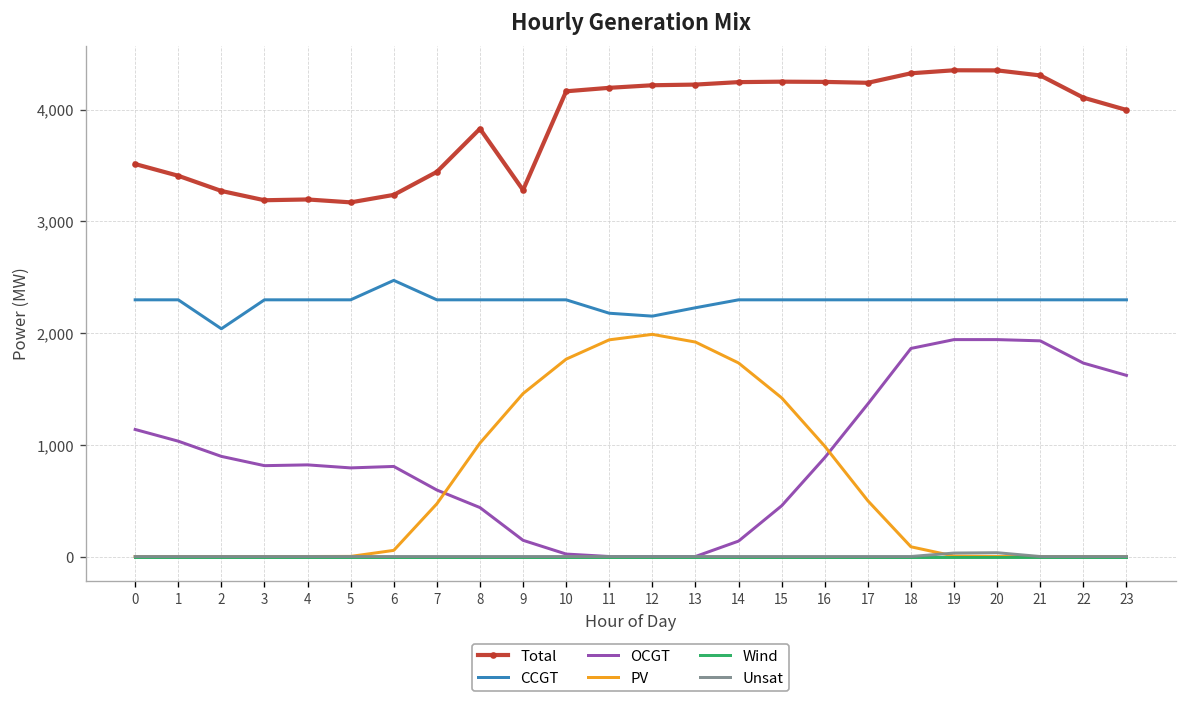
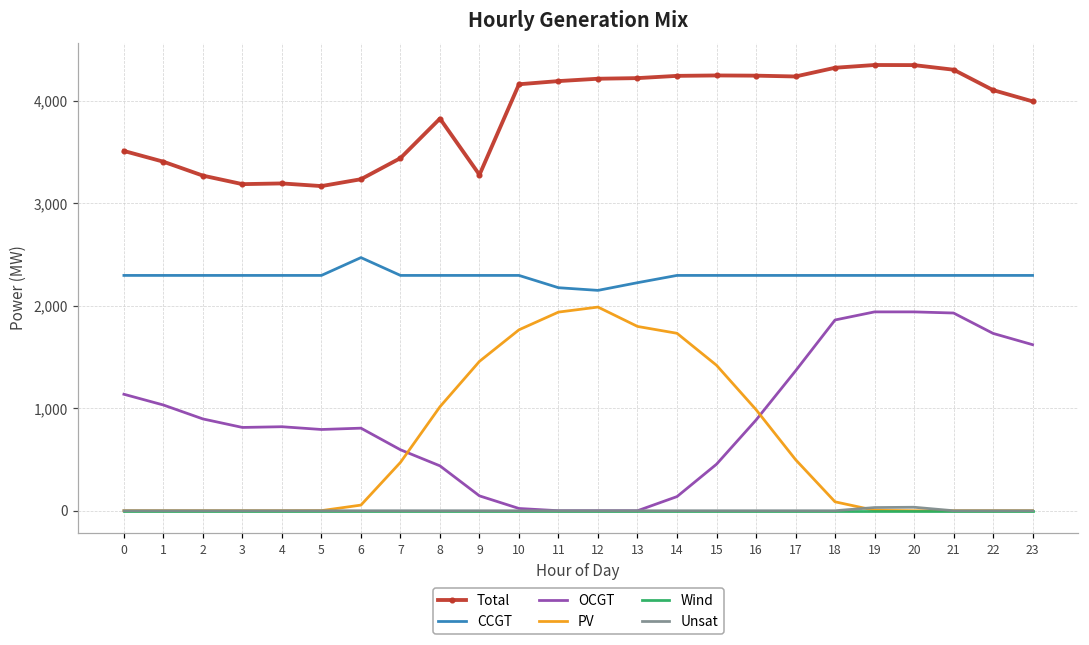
CCGT, 2: 2,000 -> 2,300
PV, 13: 1,900 -> 1,800
